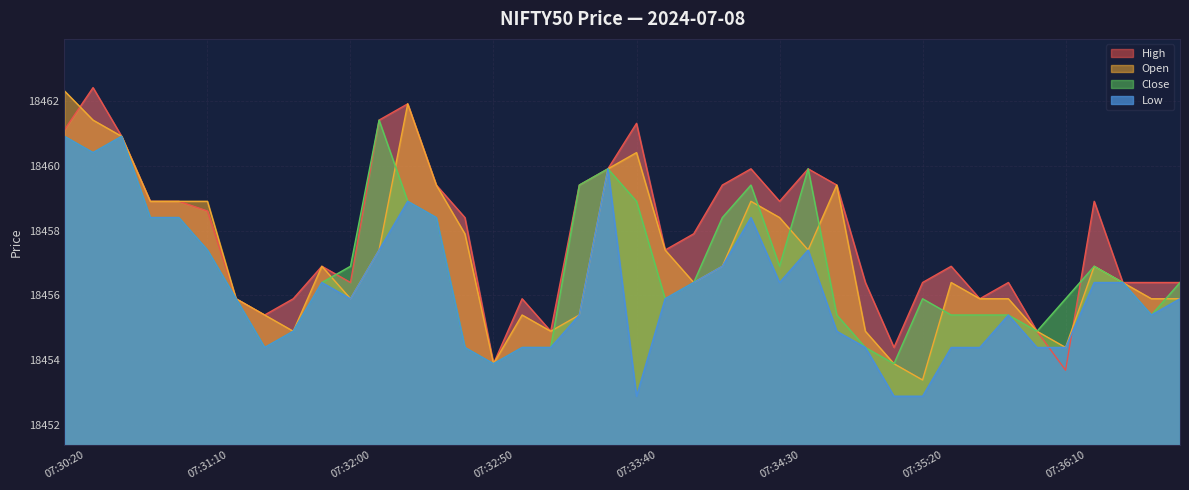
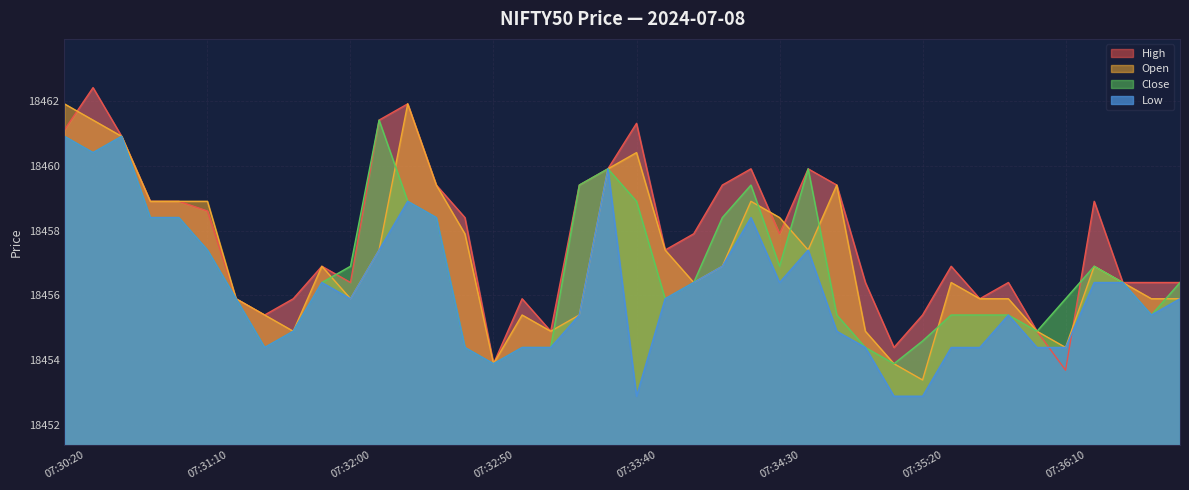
Open, 07:30:20: 18462.3 -> 18461.9
High, 07:34:30: 18458.9 -> 18457.9
High, 07:35:20: 18456.4 -> 18455.4
Close, 07:35:20: 18455.9 -> 18454.6
